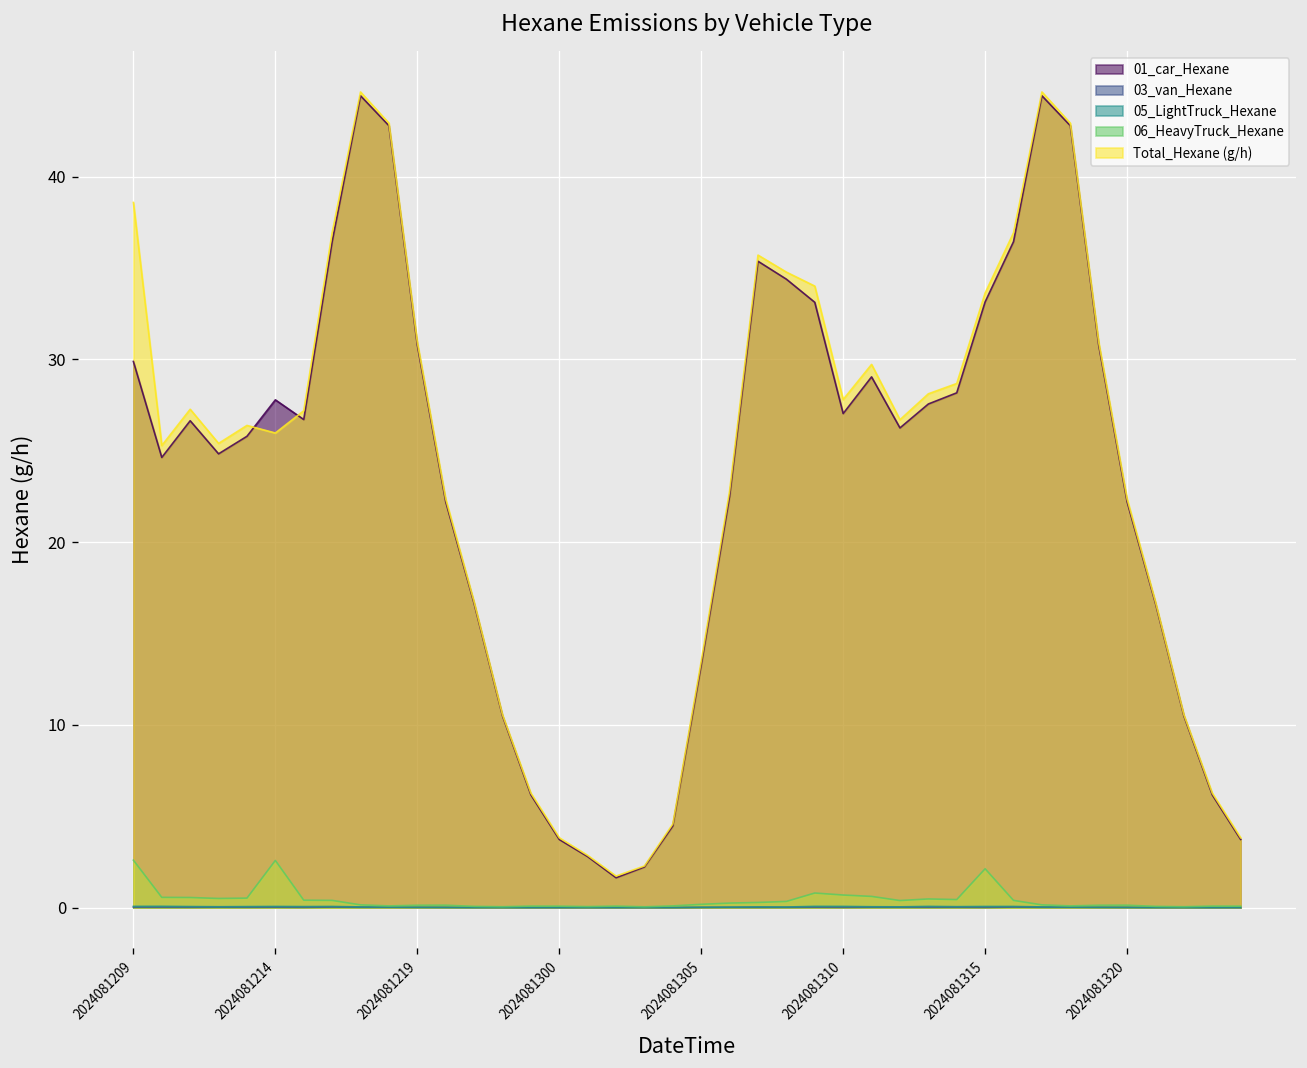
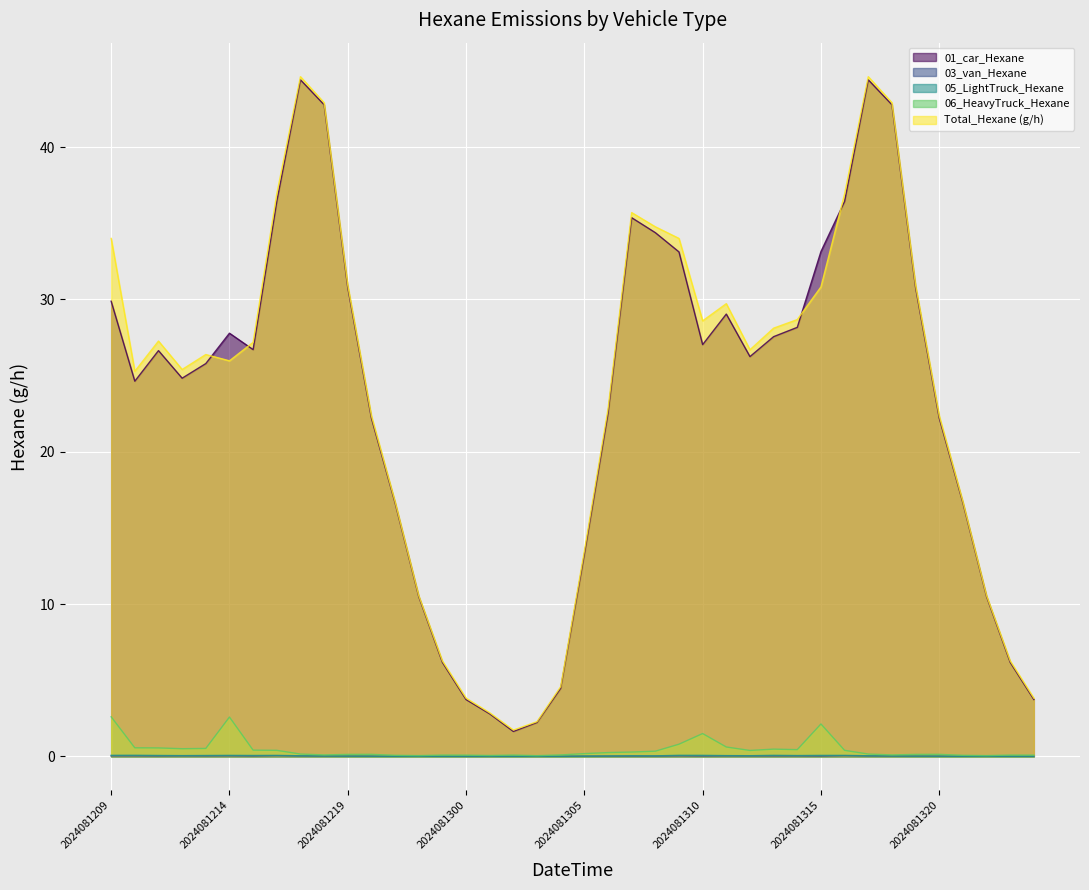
Total_Hexane (g/h), 2024081209: 38.6 -> 34.0
06_HeavyTruck_Hexane, 2024081310: 0.7 -> 1.5
Total_Hexane (g/h), 2024081310: 27.8 -> 28.6
Total_Hexane (g/h), 2024081315: 33.6 -> 30.8
